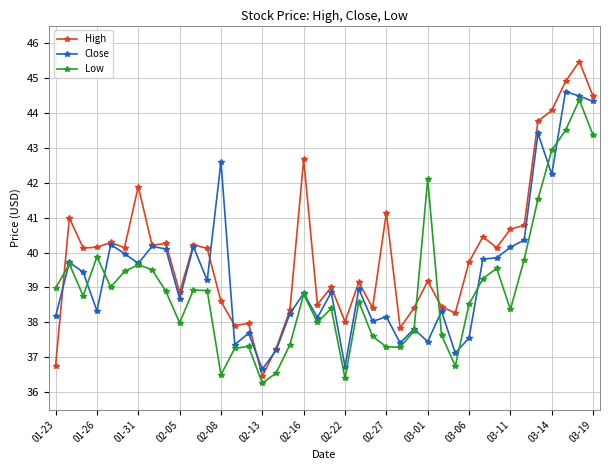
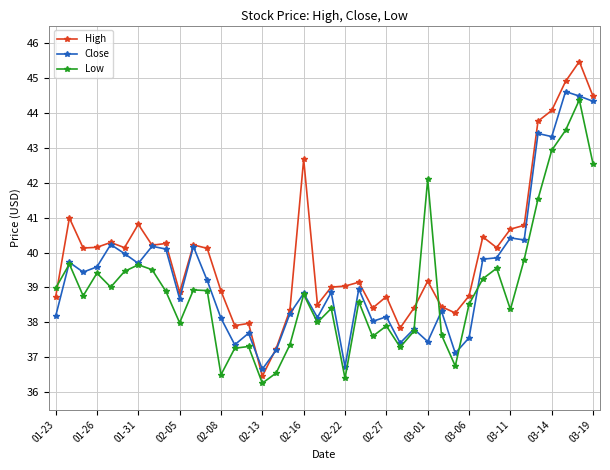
High, 01-23: 36.8 -> 38.7
Close, 01-26: 38.3 -> 39.6
Low, 01-26: 39.9 -> 39.4
High, 01-31: 41.9 -> 40.8
High, 02-08: 38.6 -> 38.9
Close, 02-08: 42.6 -> 38.1
High, 02-22: 38.0 -> 39.0
High, 02-27: 41.1 -> 38.7
Low, 02-27: 37.3 -> 37.9
High, 03-06: 39.7 -> 38.8
Close, 03-11: 40.2 -> 40.4
Close, 03-14: 42.2 -> 43.3
Low, 03-19: 43.4 -> 42.5
